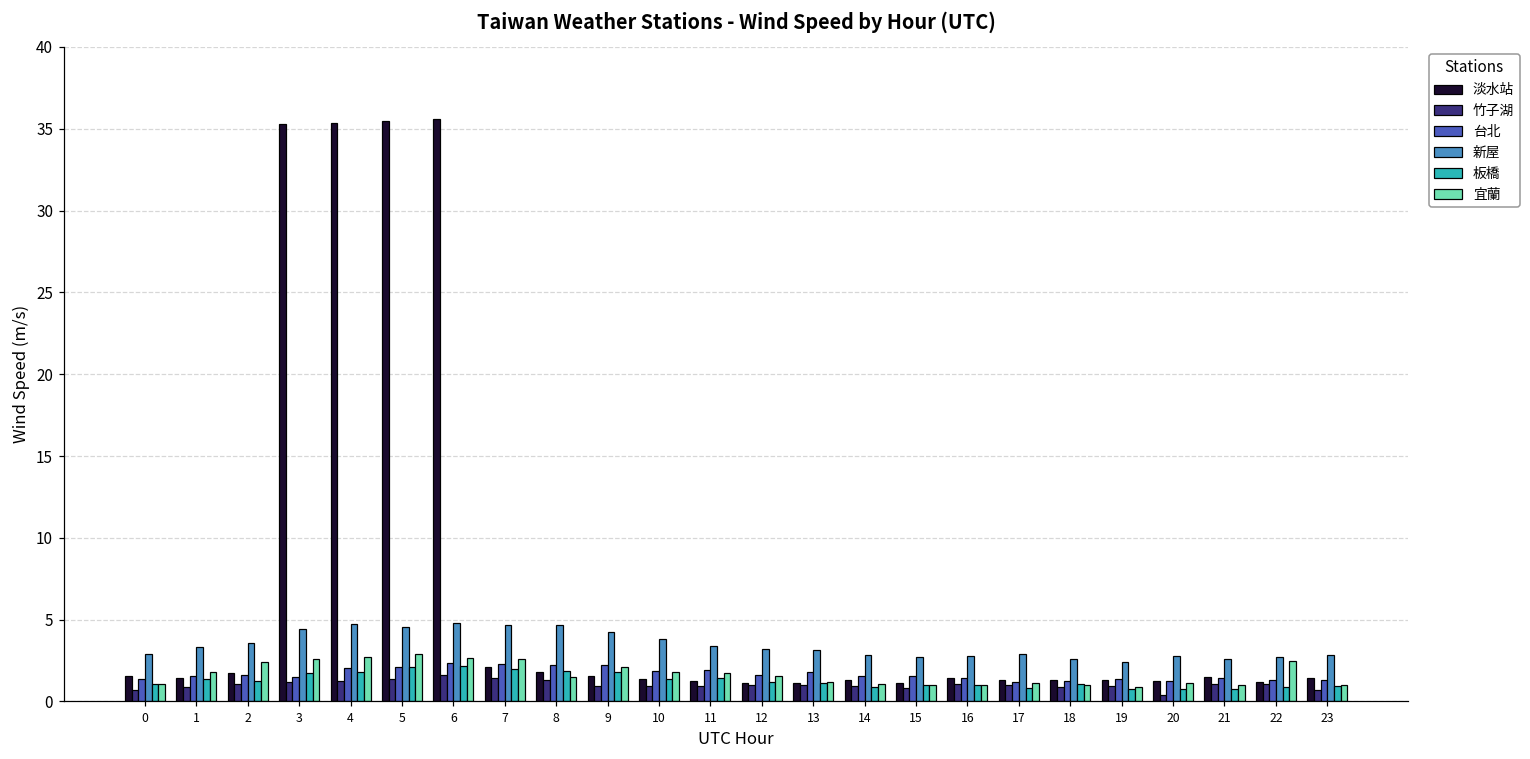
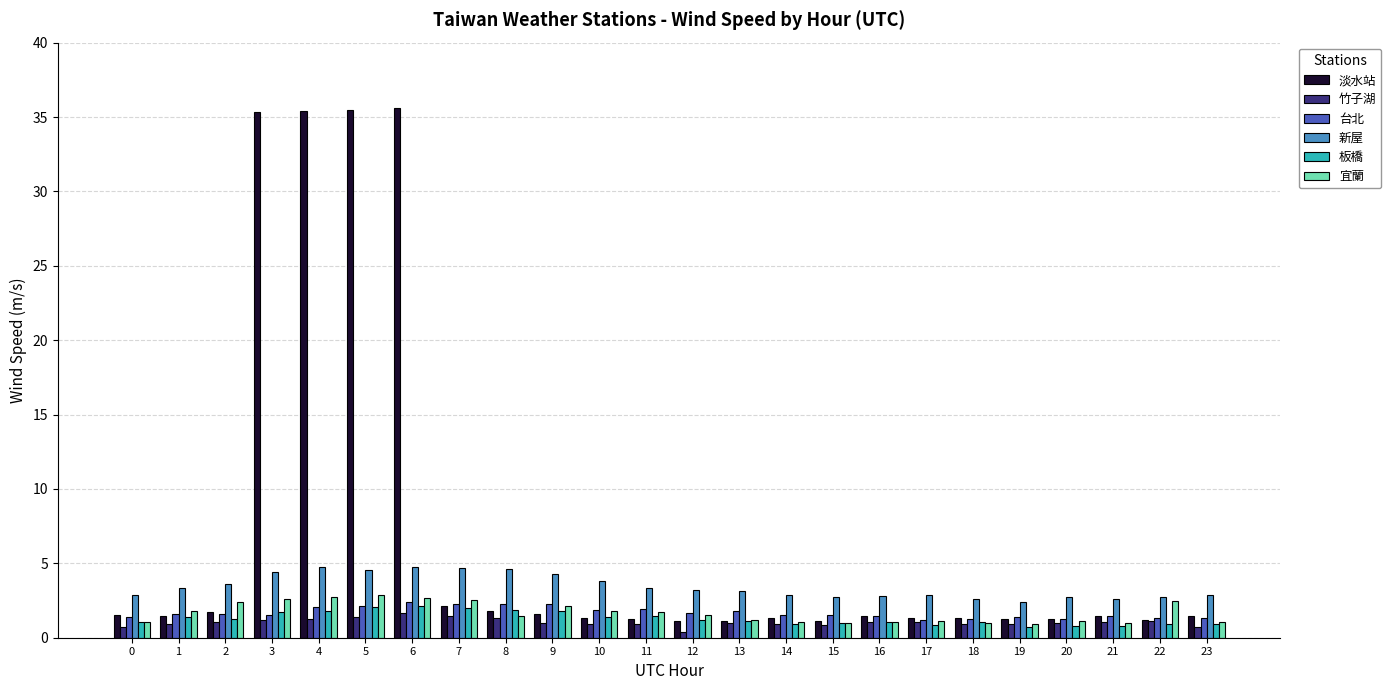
竹子湖, 12: 1.0 -> 0.4
竹子湖, 20: 0.4 -> 1.0
